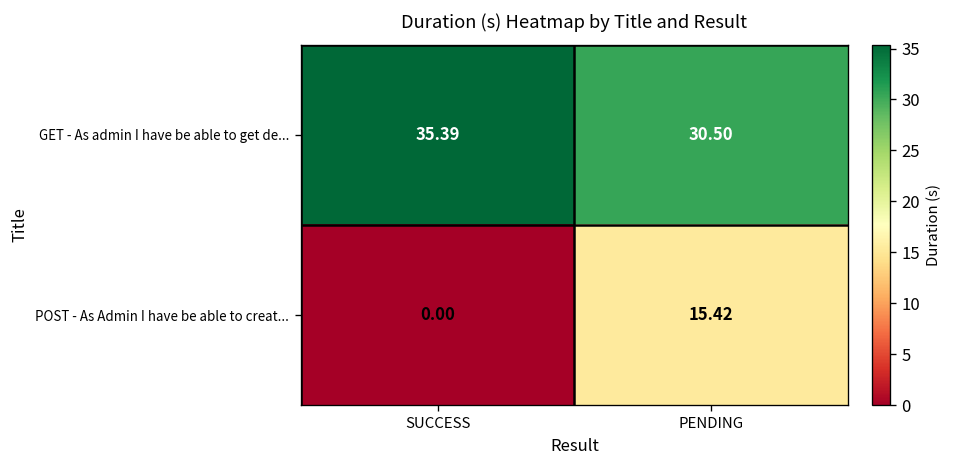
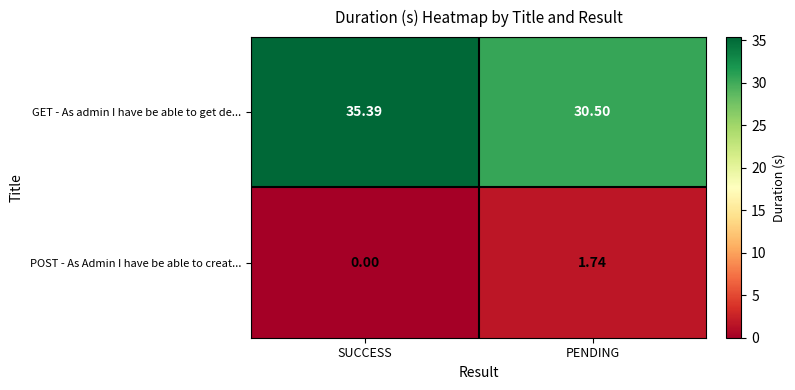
POST - As Admin I have be able to creat..., PENDING: 15.42 -> 1.74
